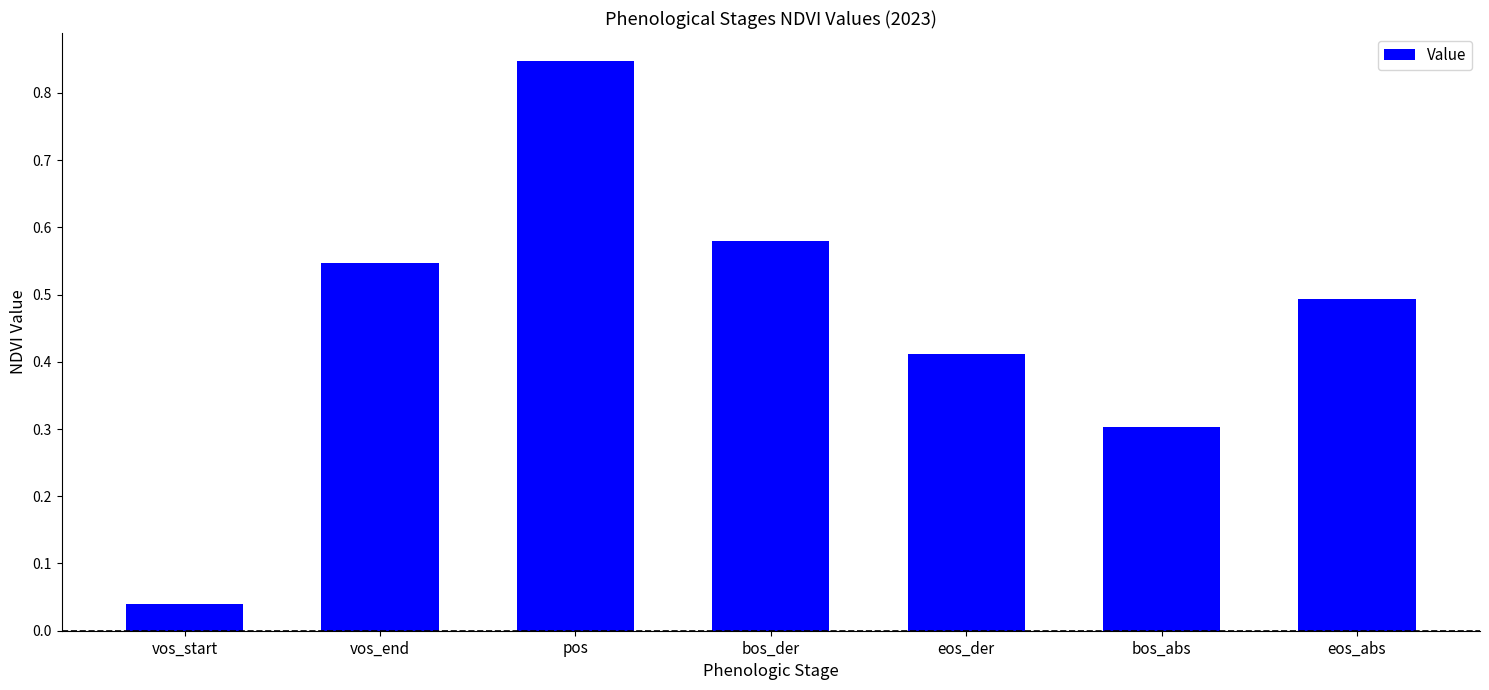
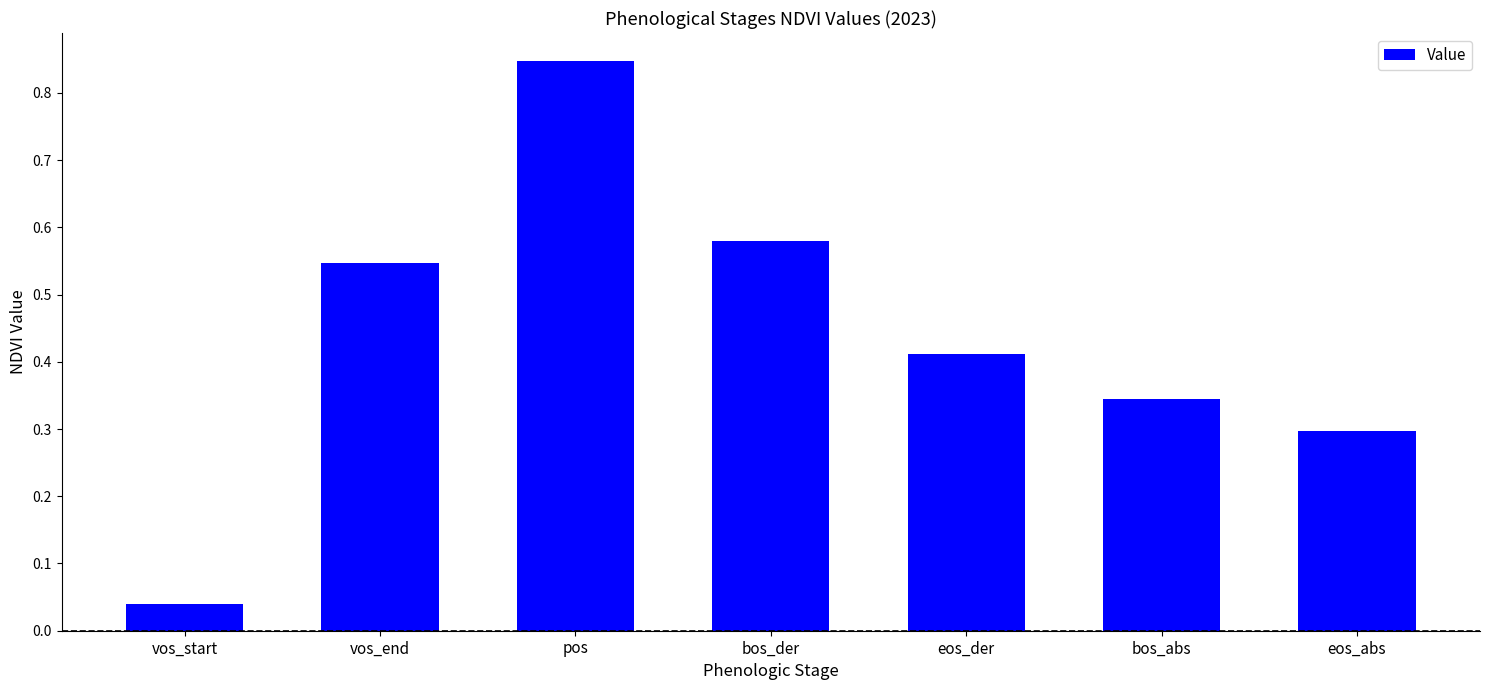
bos_abs: 0.30 -> 0.34
eos_abs: 0.49 -> 0.30
